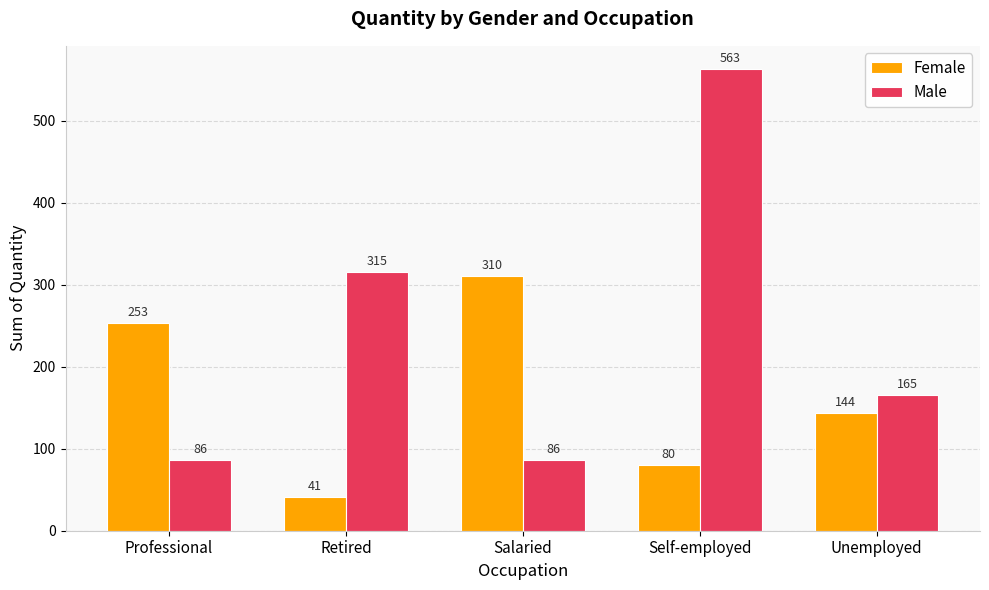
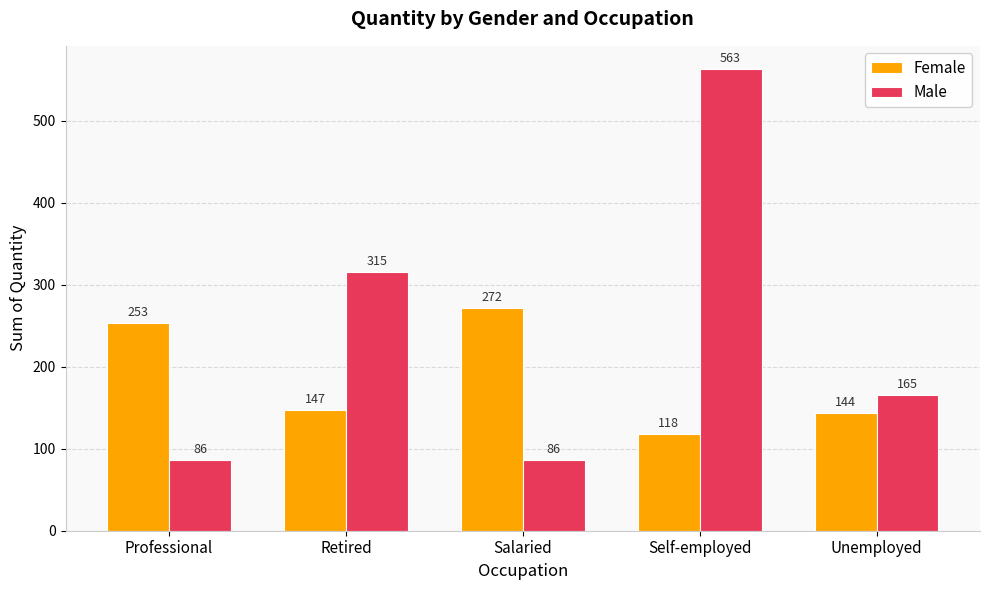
Female, Retired: 41 -> 147
Female, Salaried: 310 -> 272
Female, Self-employed: 80 -> 118
